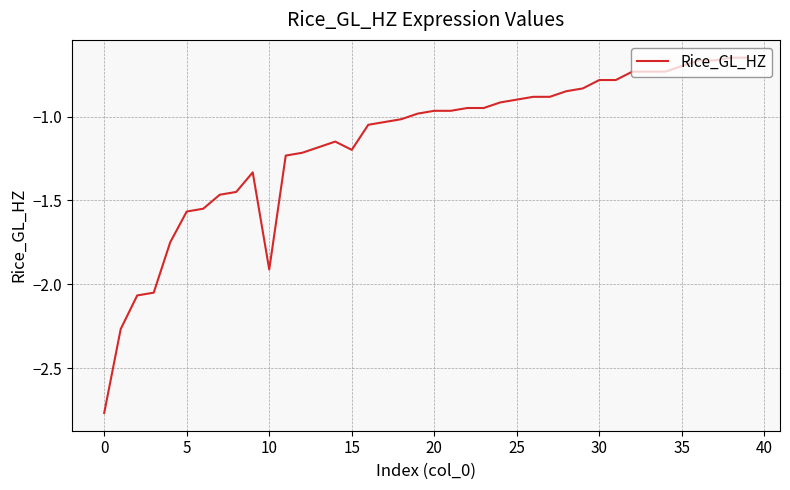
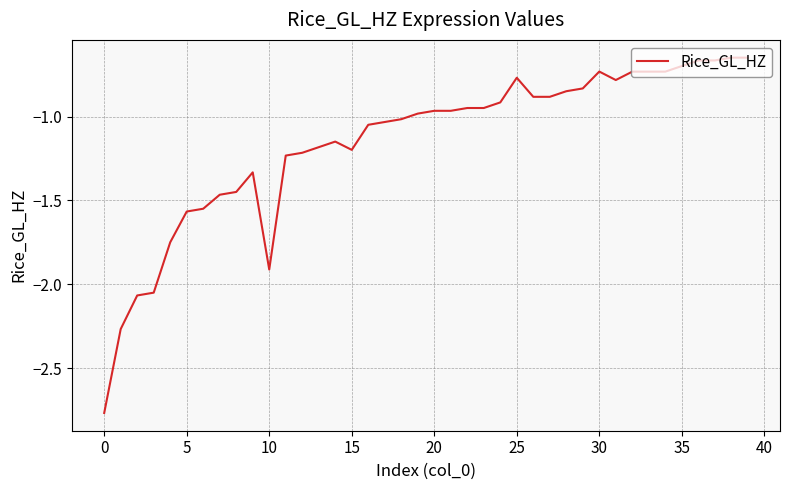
25: -0.90 -> -0.77
30: -0.78 -> -0.73
